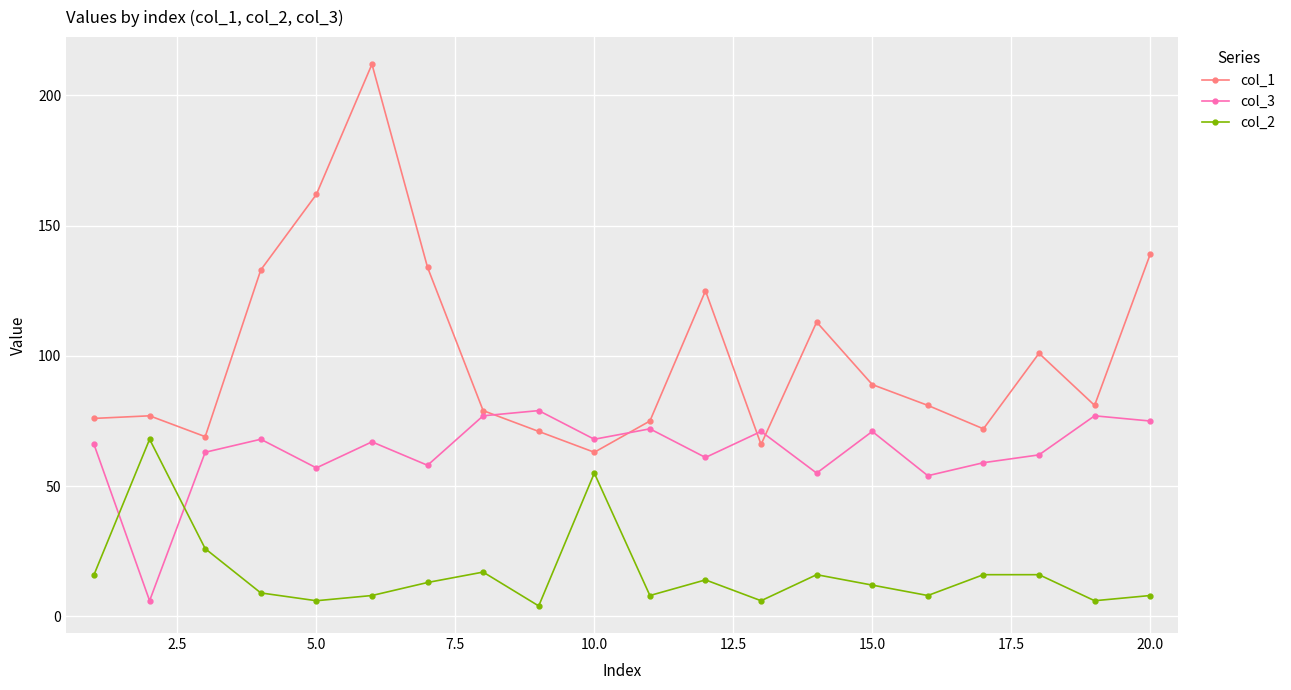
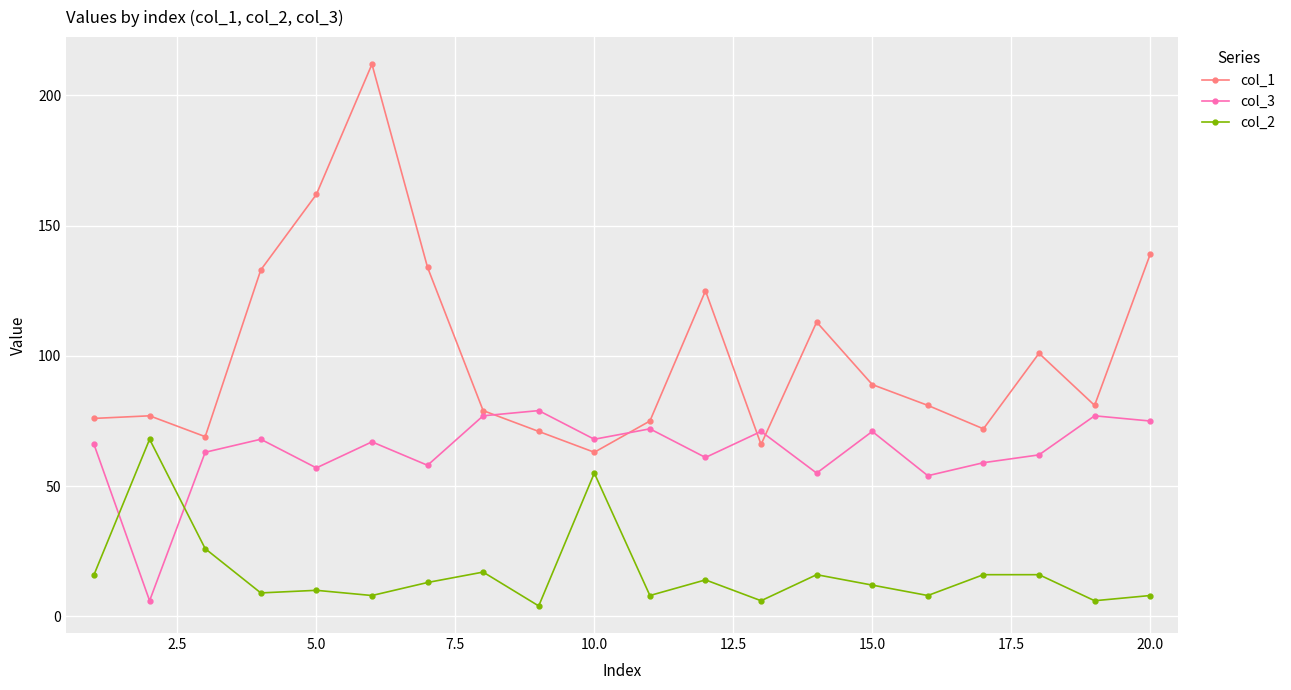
col_2, 5.0: 6 -> 10
